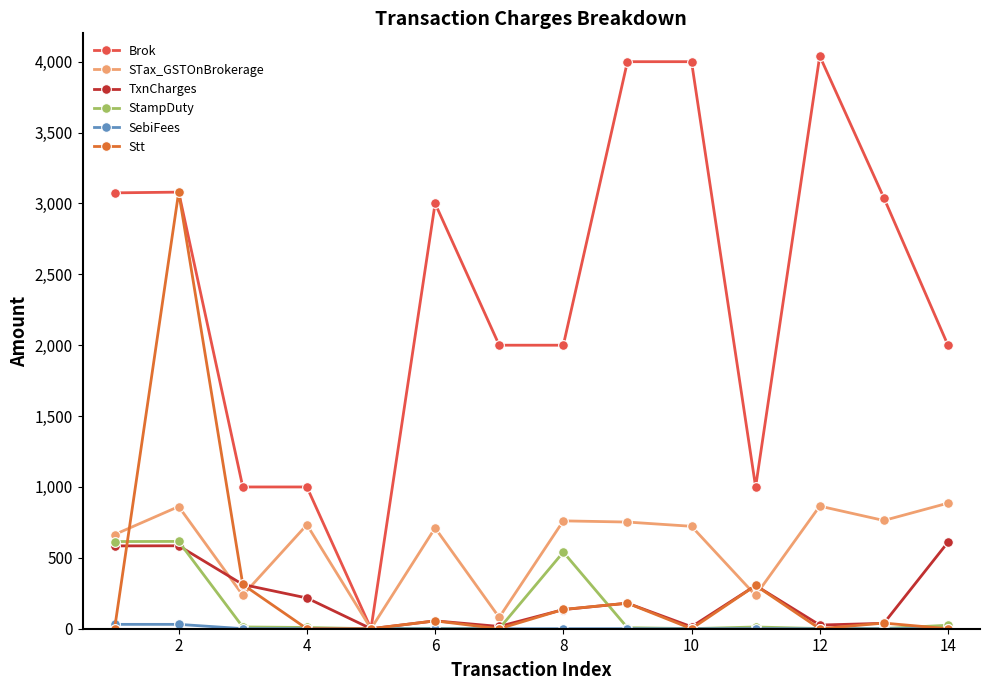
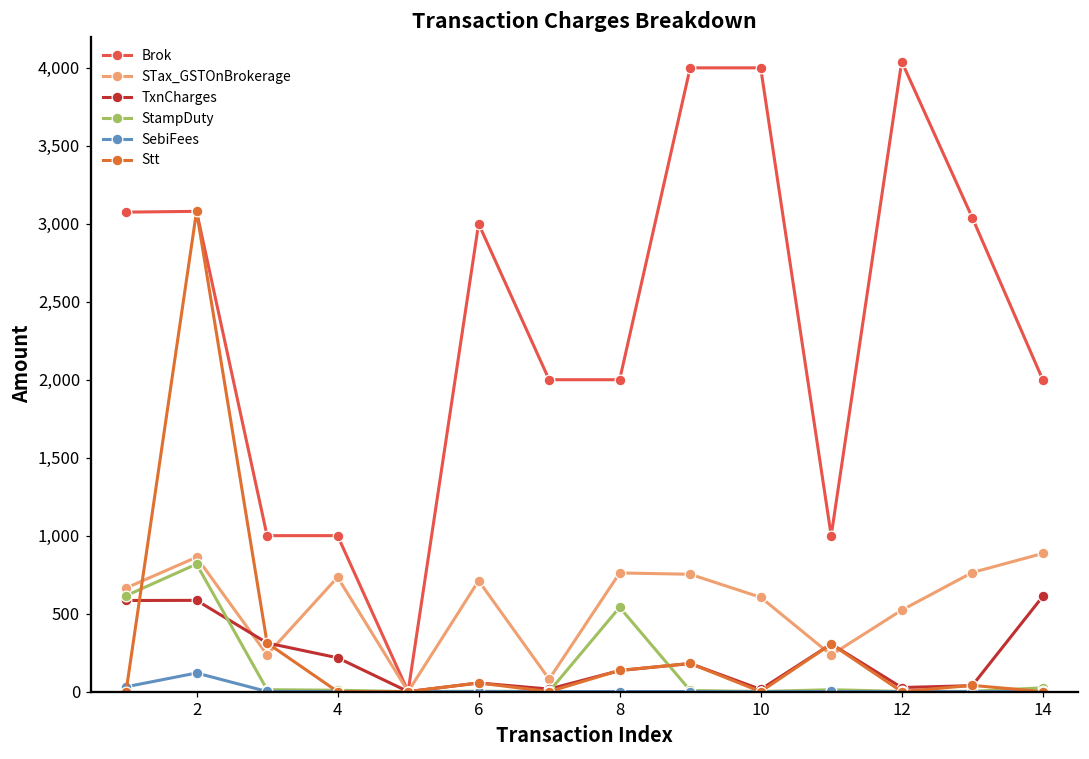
StampDuty, 2: 620 -> 820
SebiFees, 2: 30 -> 120
STax_GSTOnBrokerage, 10: 720 -> 600
STax_GSTOnBrokerage, 12: 860 -> 520
